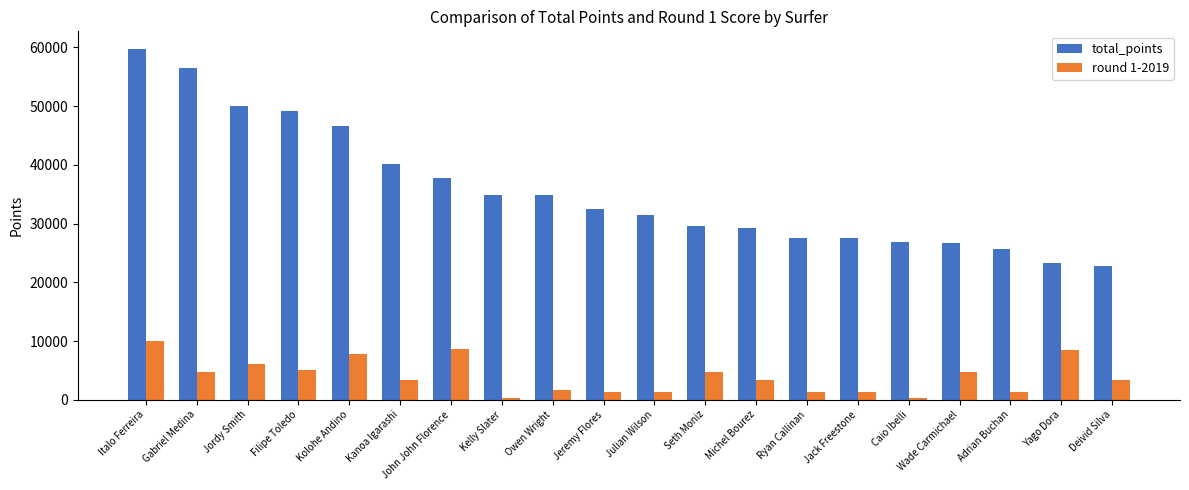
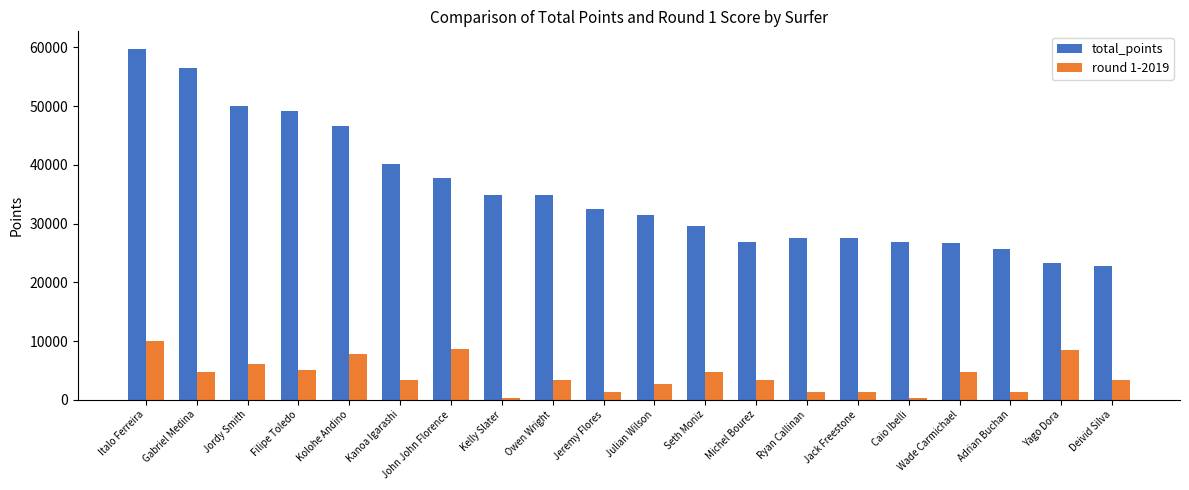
round 1-2019, Owen Wright: 2000 -> 3000
round 1-2019, Julian Wilson: 1000 -> 3000
total_points, Michel Bourez: 29000 -> 27000
